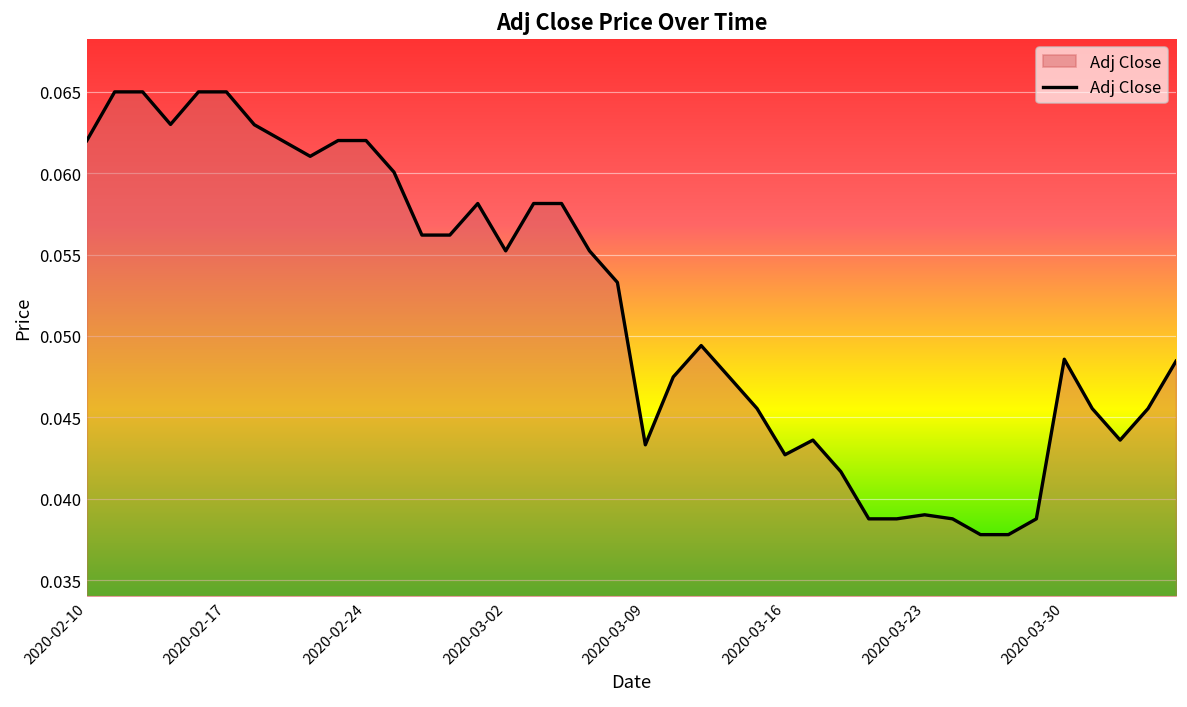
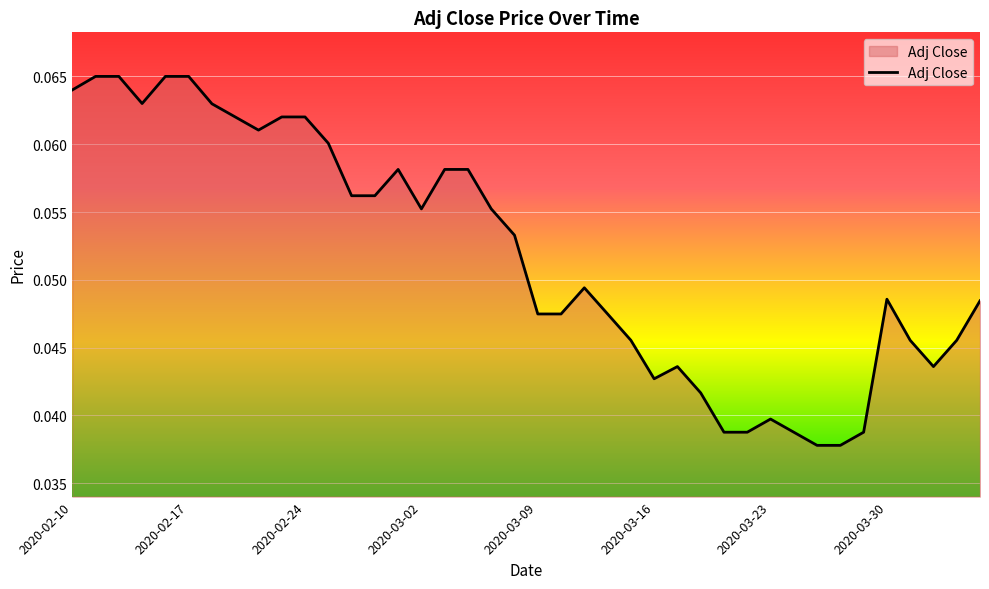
2020-02-10: 0.062 -> 0.064
2020-03-09: 0.0433 -> 0.0475
2020-03-23: 0.0390 -> 0.0397
